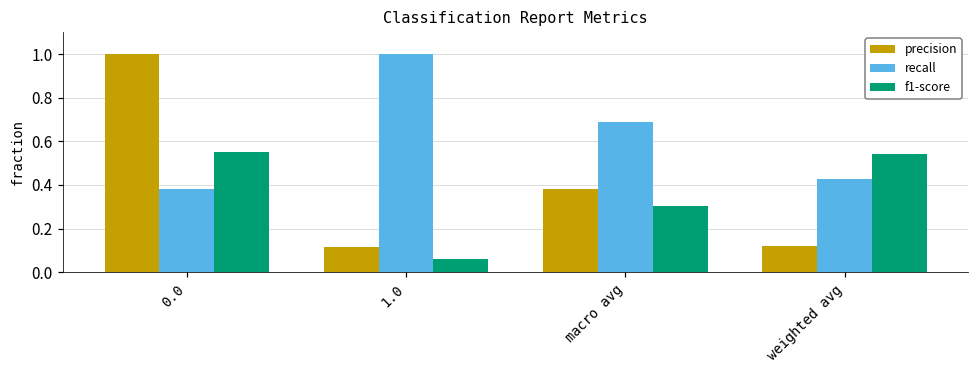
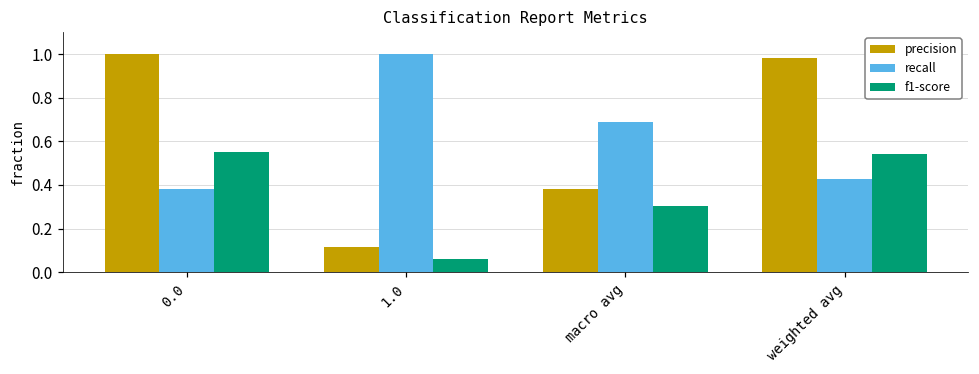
precision, weighted avg: 0.12 -> 0.98
